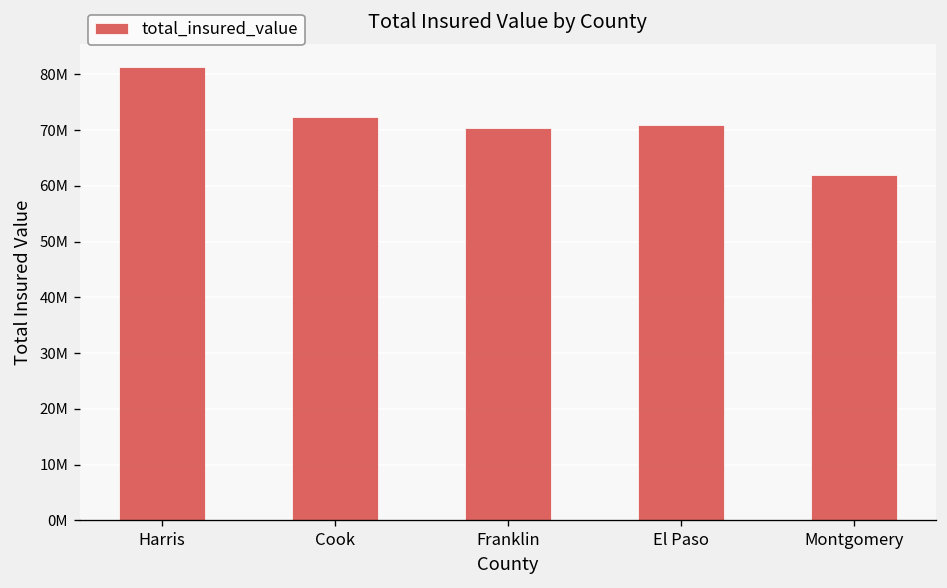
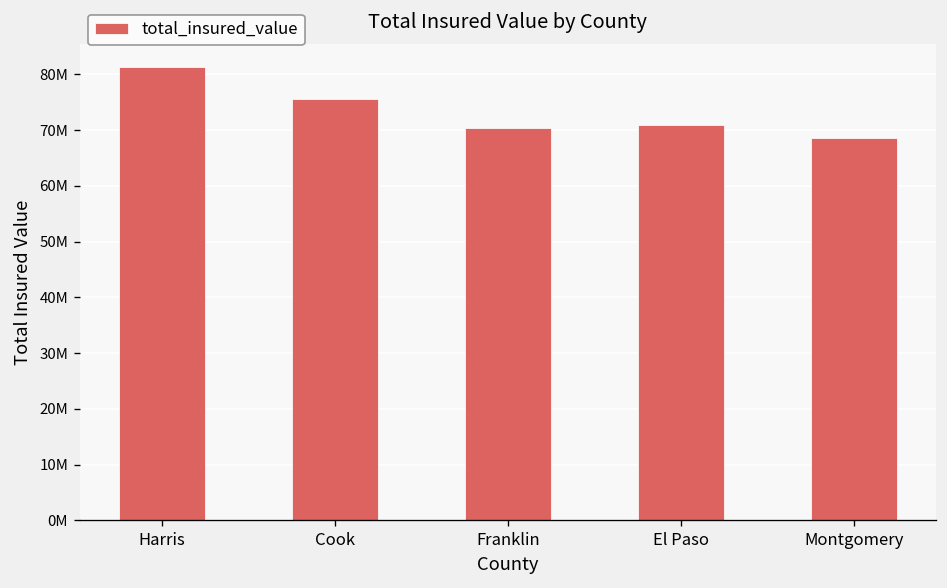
Cook: 72000000 -> 76000000
Montgomery: 62000000 -> 69000000
